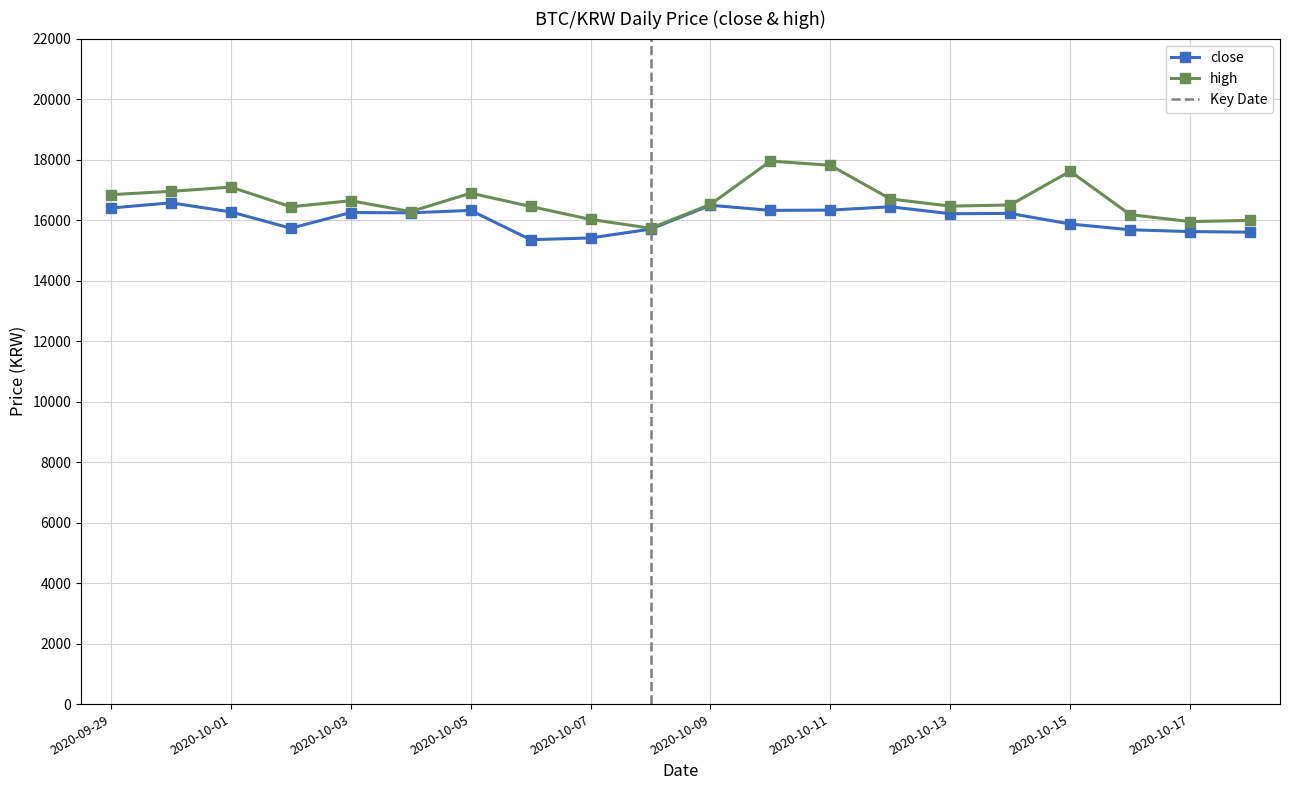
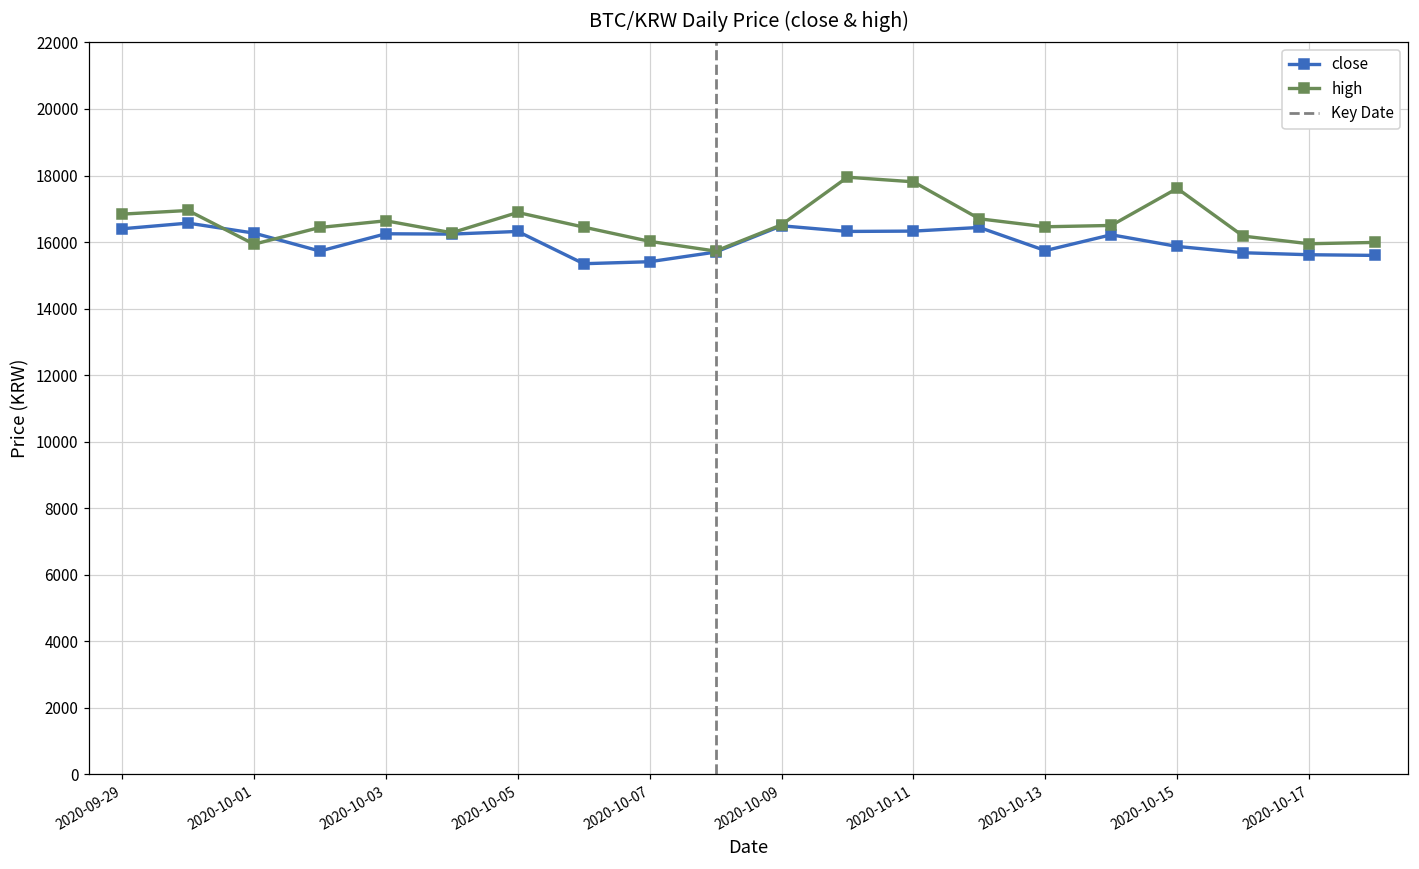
high, 2020-10-01: 17100 -> 15900
close, 2020-10-13: 16200 -> 15700
